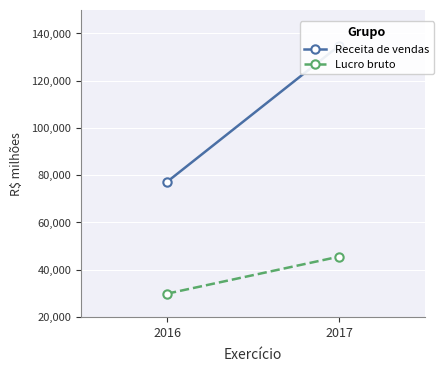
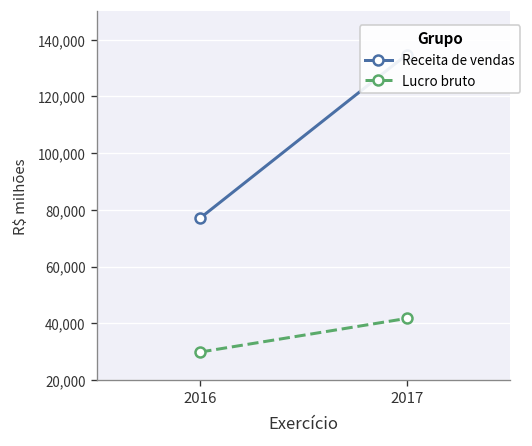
Lucro bruto, 2017: 46,000 -> 42,000
